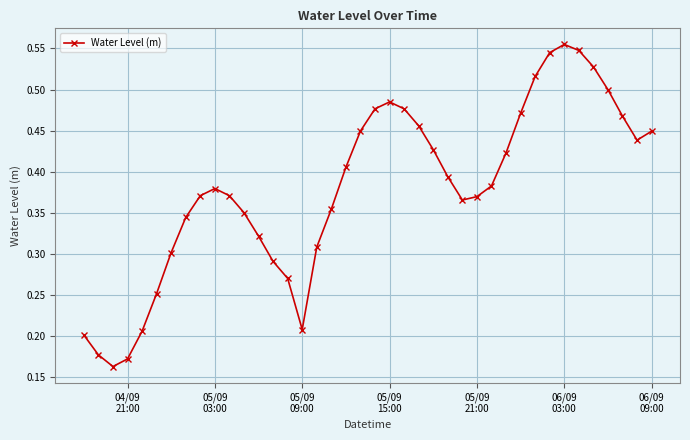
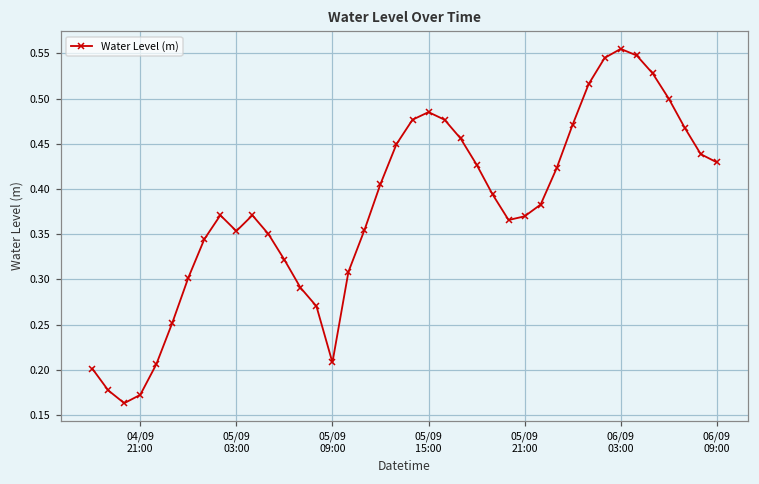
05/09 03:00: 0.38 -> 0.35
06/09 09:00: 0.45 -> 0.43
